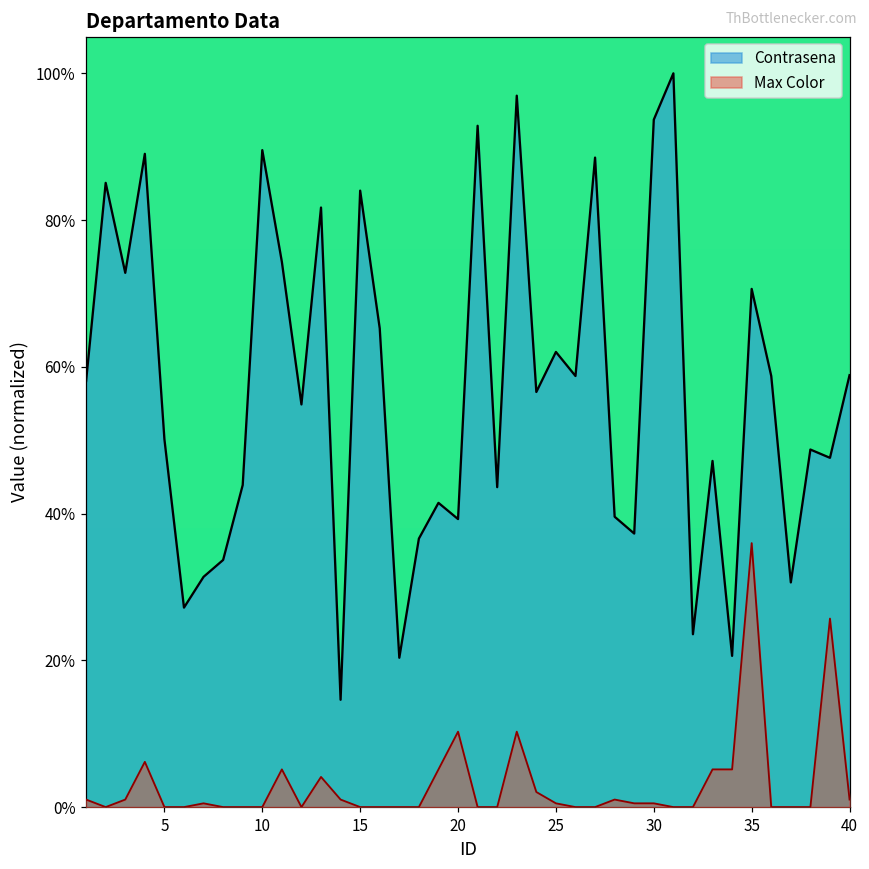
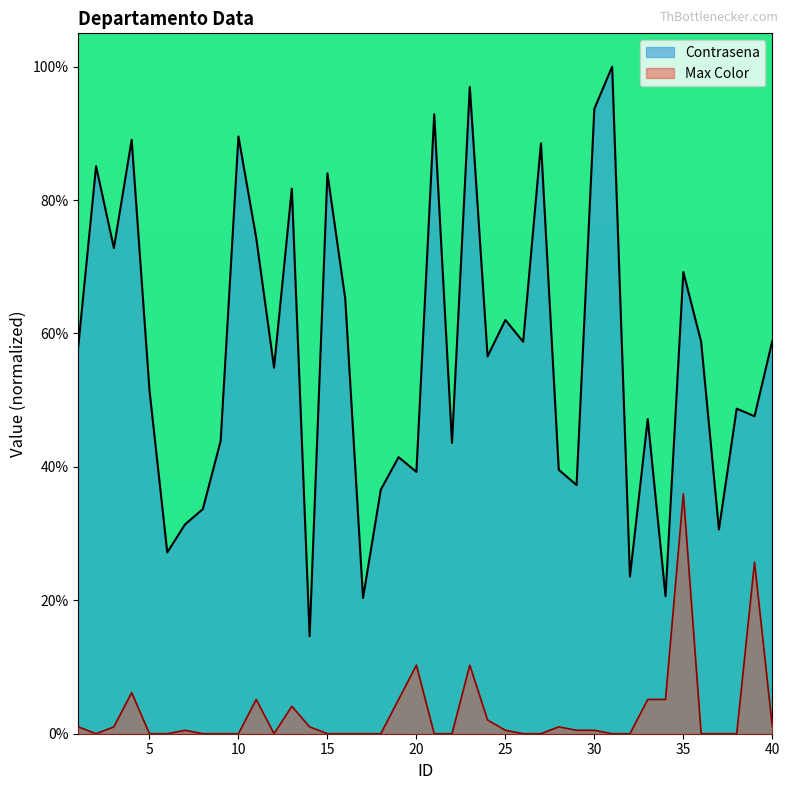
Contrasena, 5: 50% -> 52%
Contrasena, 35: 71% -> 69%
